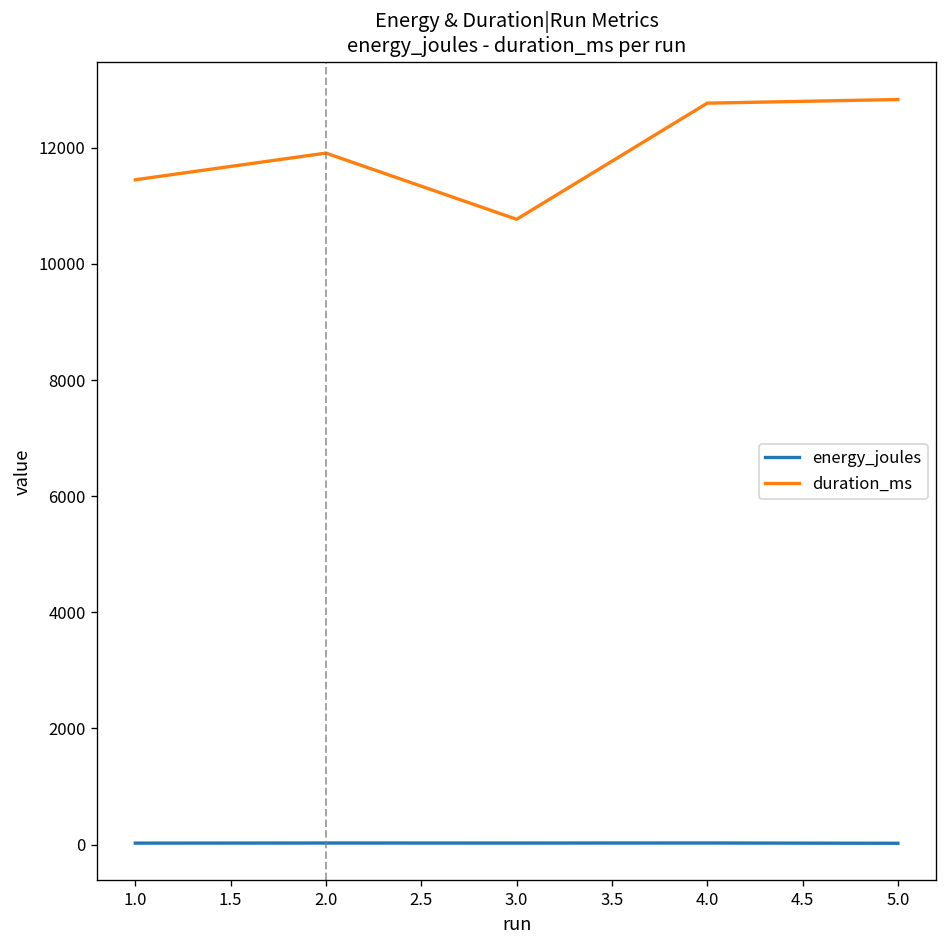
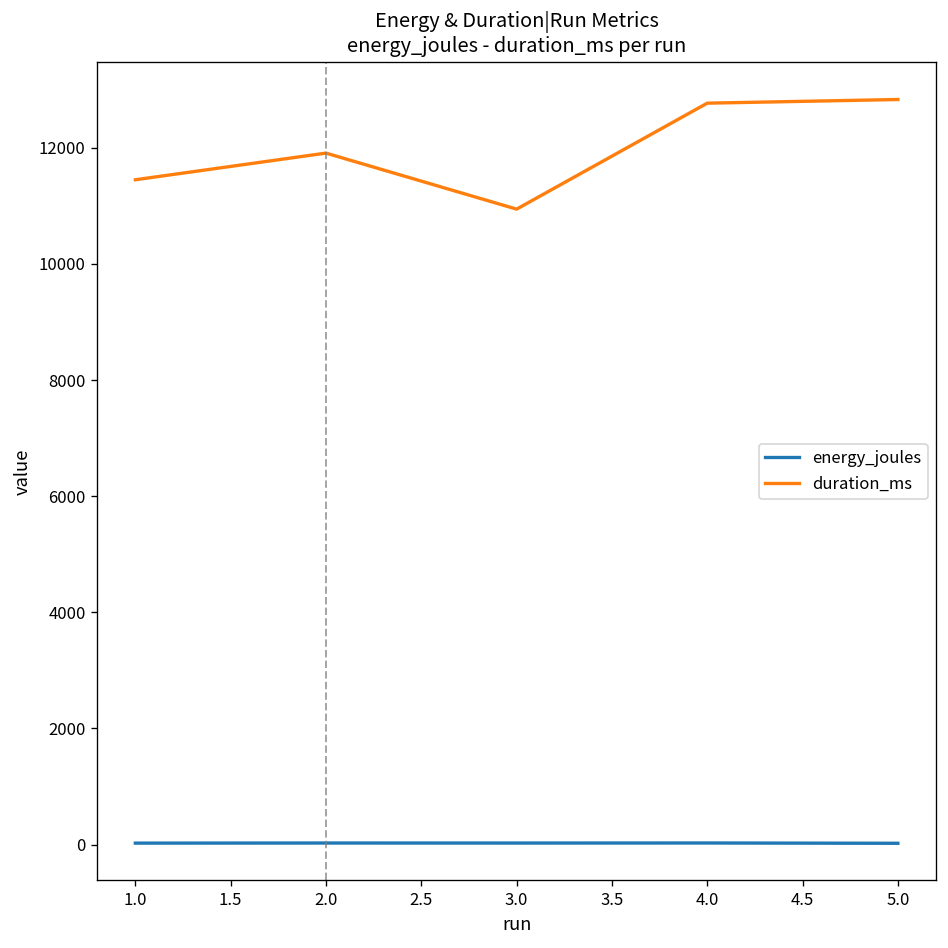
duration_ms, 3.0: 10800 -> 10900
